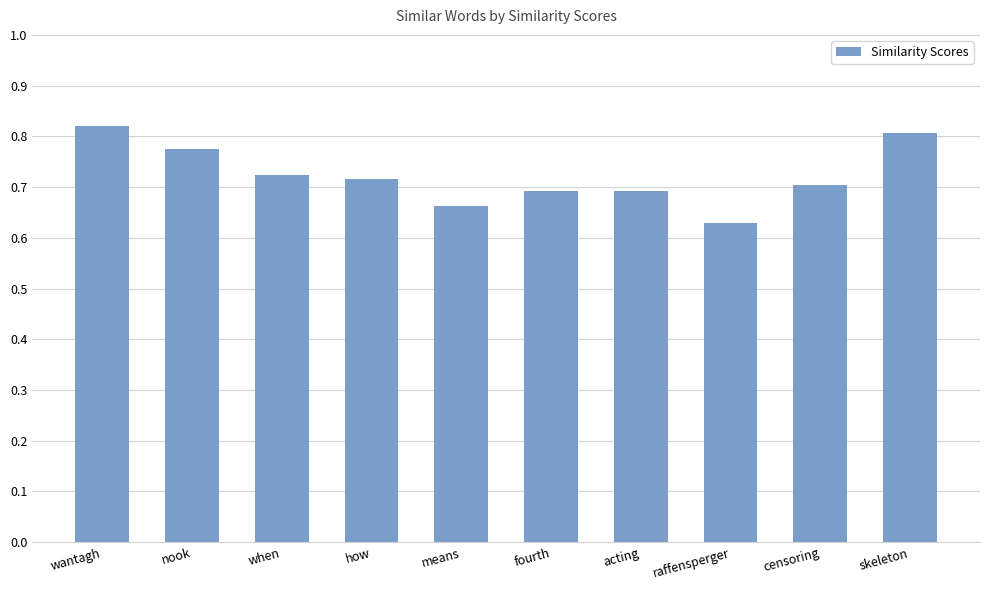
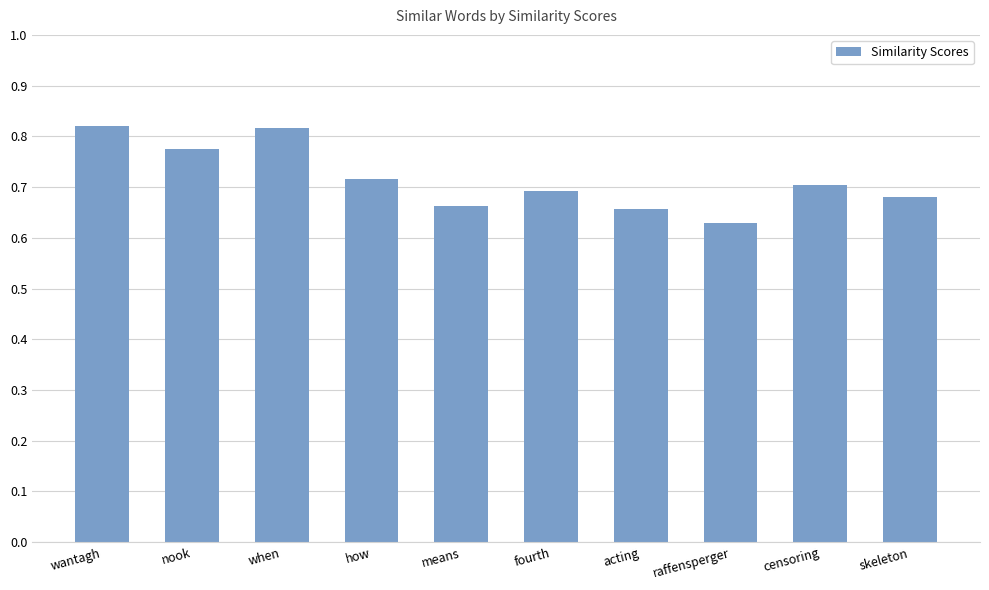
when: 0.72 -> 0.82
acting: 0.69 -> 0.66
skeleton: 0.81 -> 0.68
